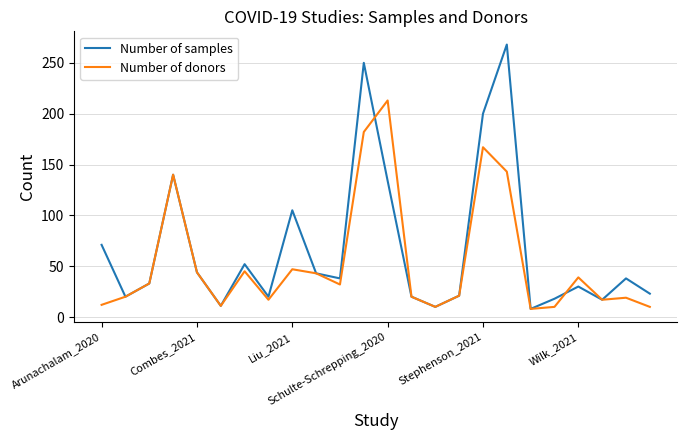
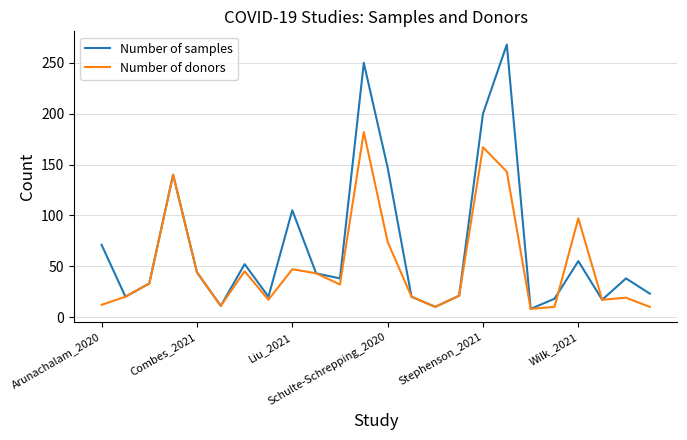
Number of samples, Schulte-Schrepping_2020: 134 -> 147
Number of donors, Schulte-Schrepping_2020: 213 -> 74
Number of samples, Wilk_2021: 30 -> 55
Number of donors, Wilk_2021: 39 -> 97
